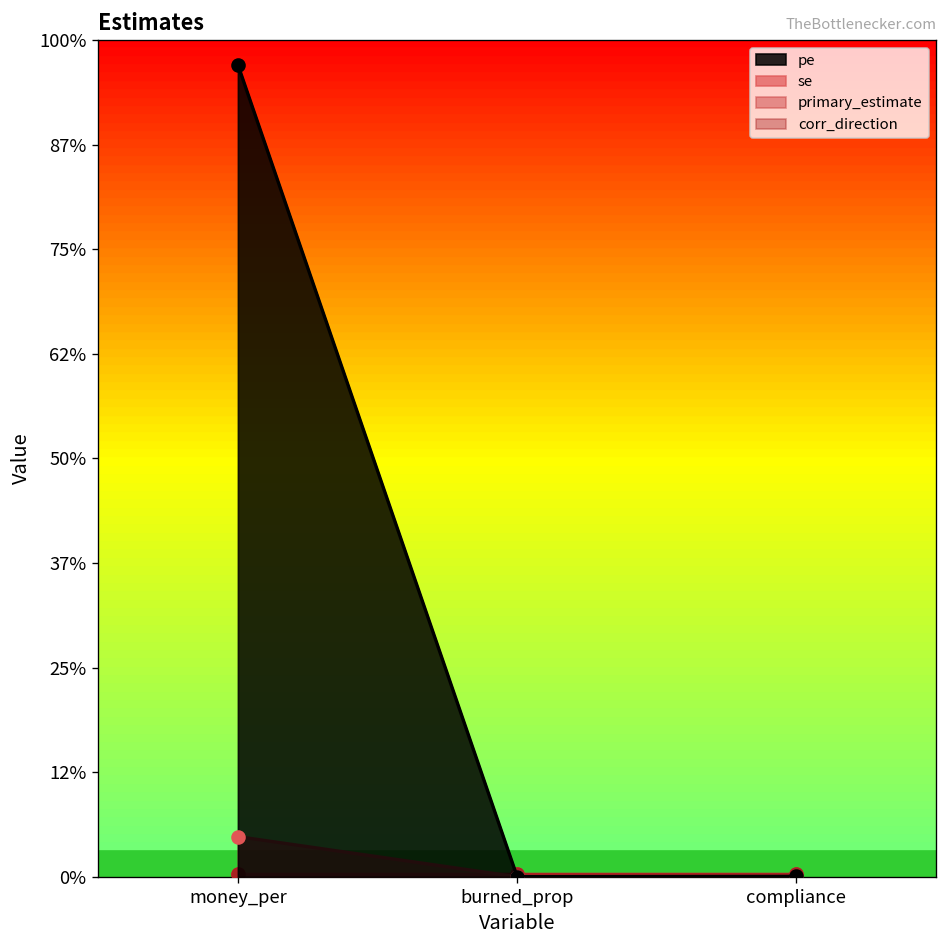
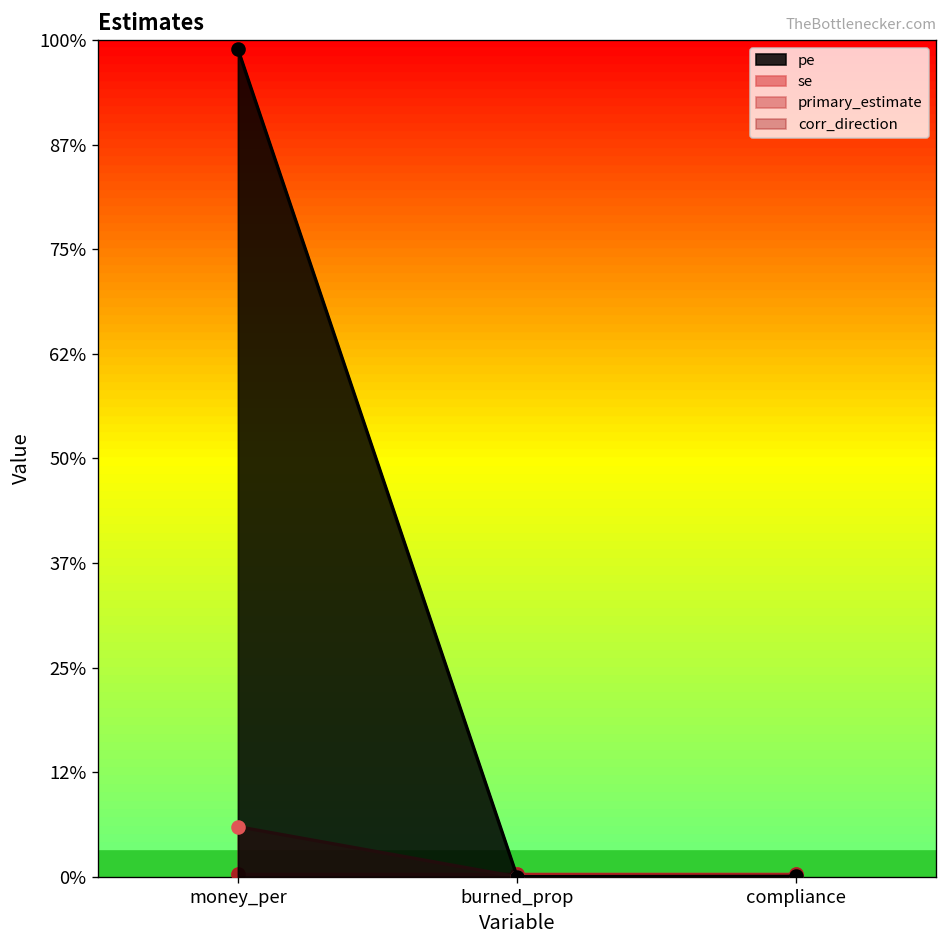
pe, money_per: 97% -> 99%
se, money_per: 5% -> 6%
